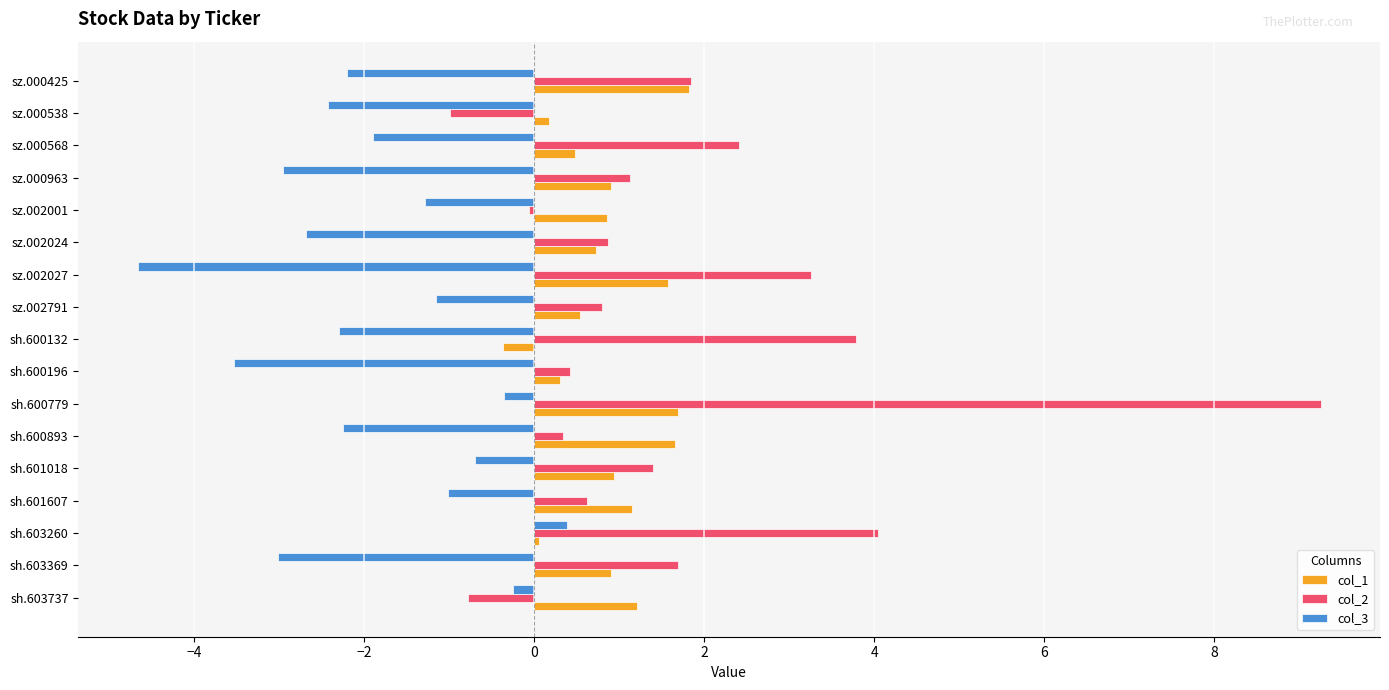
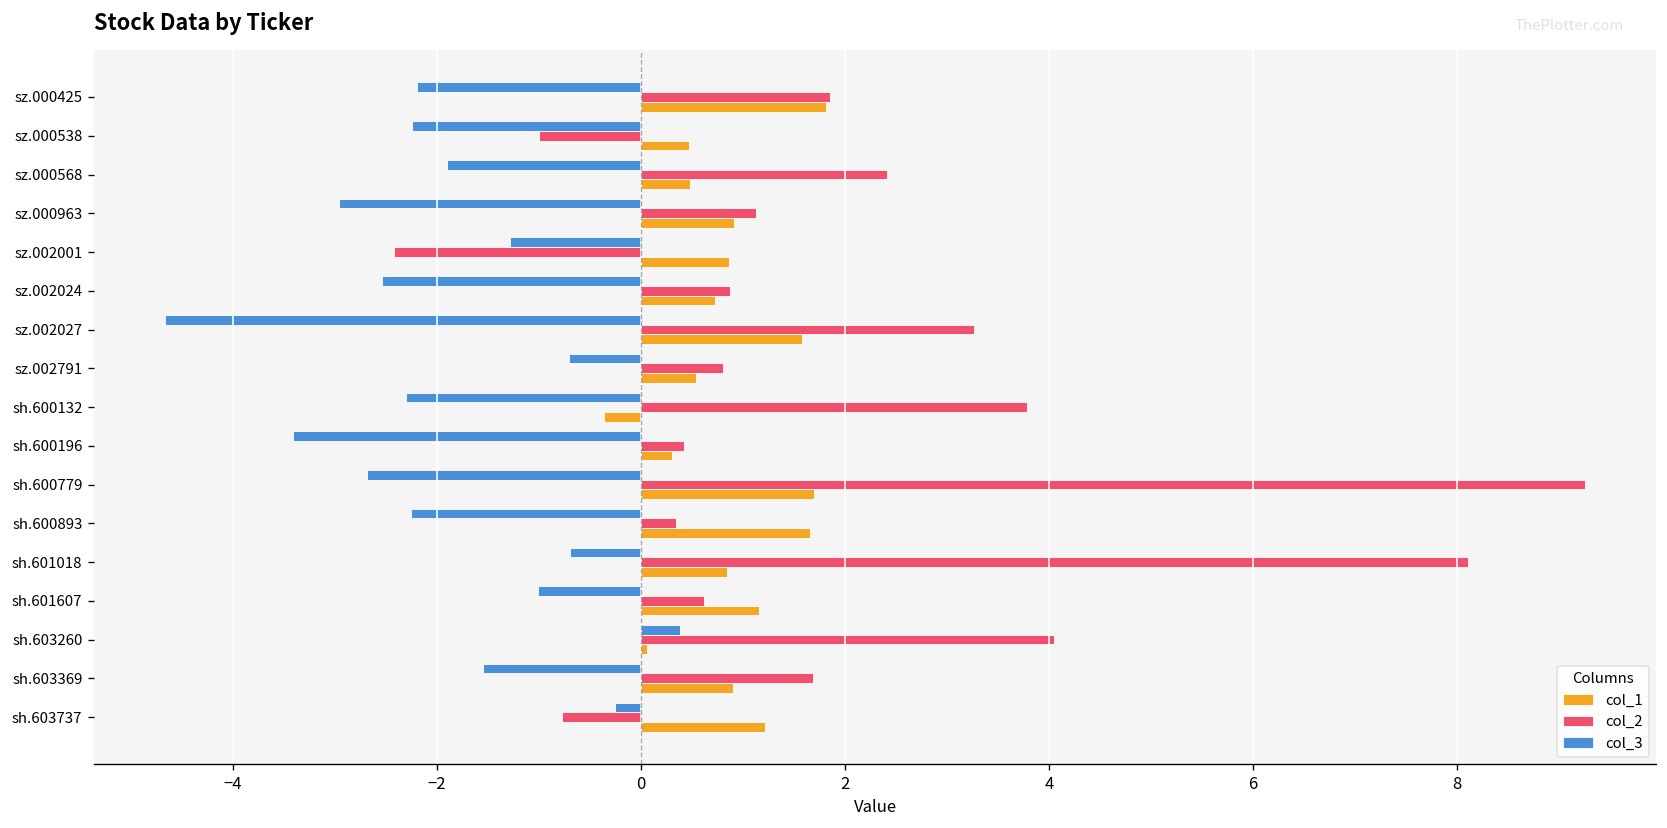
col_3, sz.000538: -2.4 -> -2.2
col_1, sz.000538: 0.2 -> 0.5
col_2, sz.002001: -0.1 -> -2.4
col_3, sz.002024: -2.7 -> -2.5
col_3, sz.002791: -1.1 -> -0.7
col_3, sh.600196: -3.5 -> -3.4
col_3, sh.600779: -0.4 -> -2.7
col_2, sh.601018: 1.4 -> 8.1
col_1, sh.601018: 0.9 -> 0.8
col_3, sh.603369: -3.0 -> -1.5
